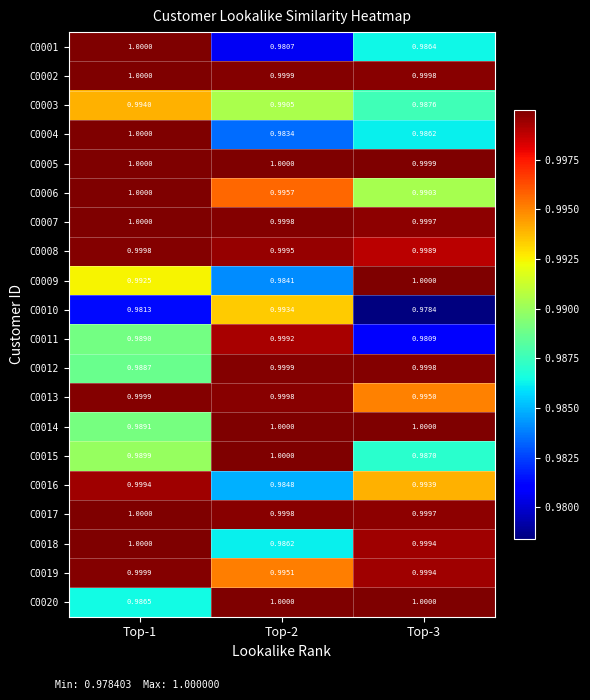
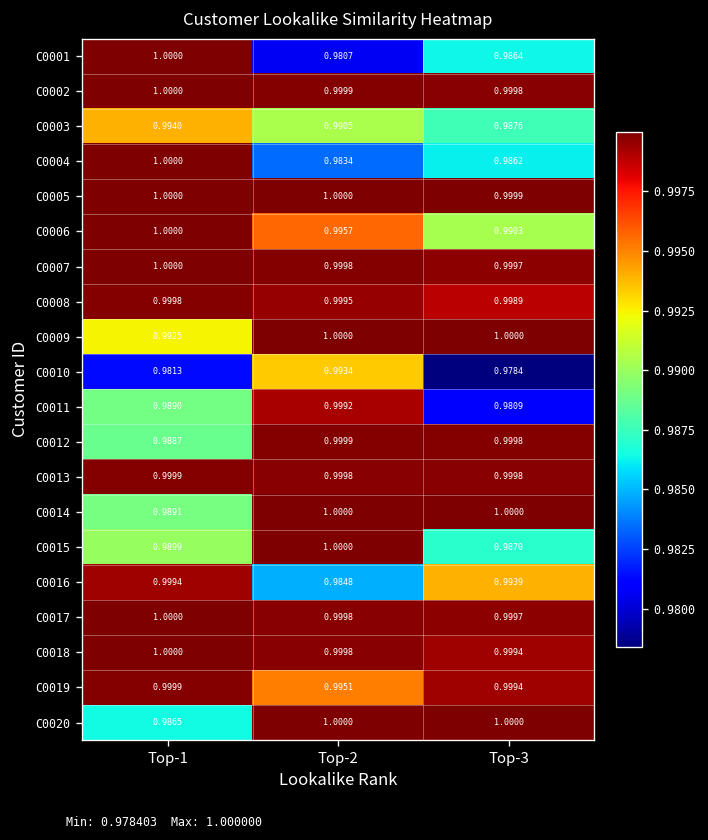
C0009, Top-2: 0.9841 -> 1.0000
C0013, Top-3: 0.9950 -> 0.9998
C0018, Top-2: 0.9862 -> 0.9998
